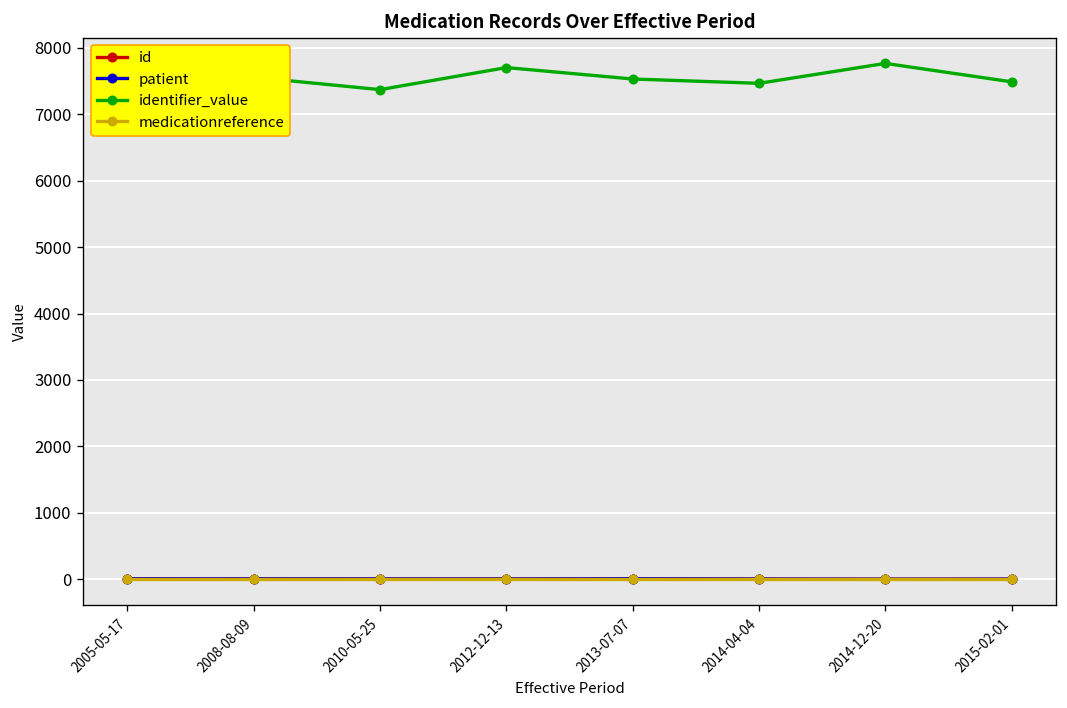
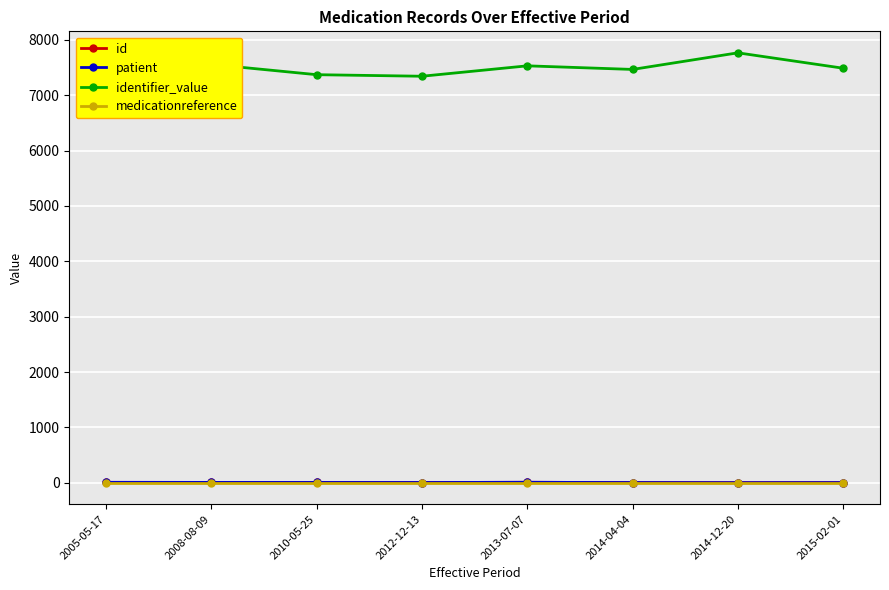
identifier_value, 2012-12-13: 7700 -> 7300
